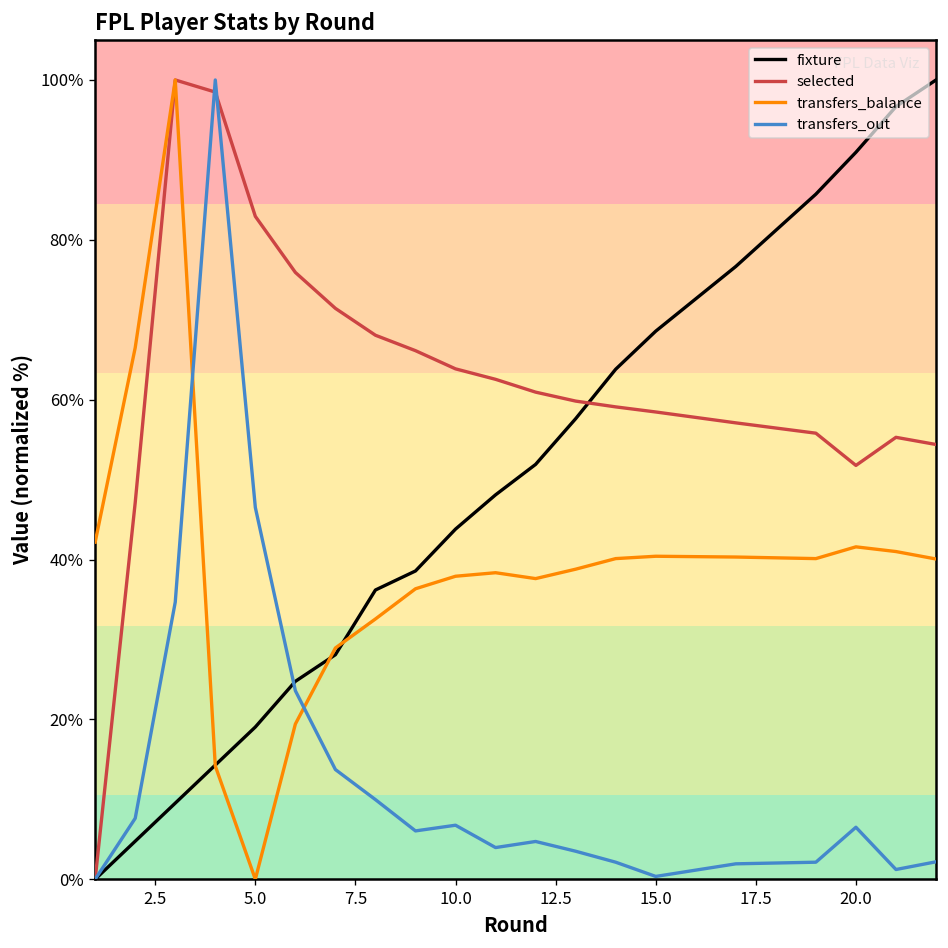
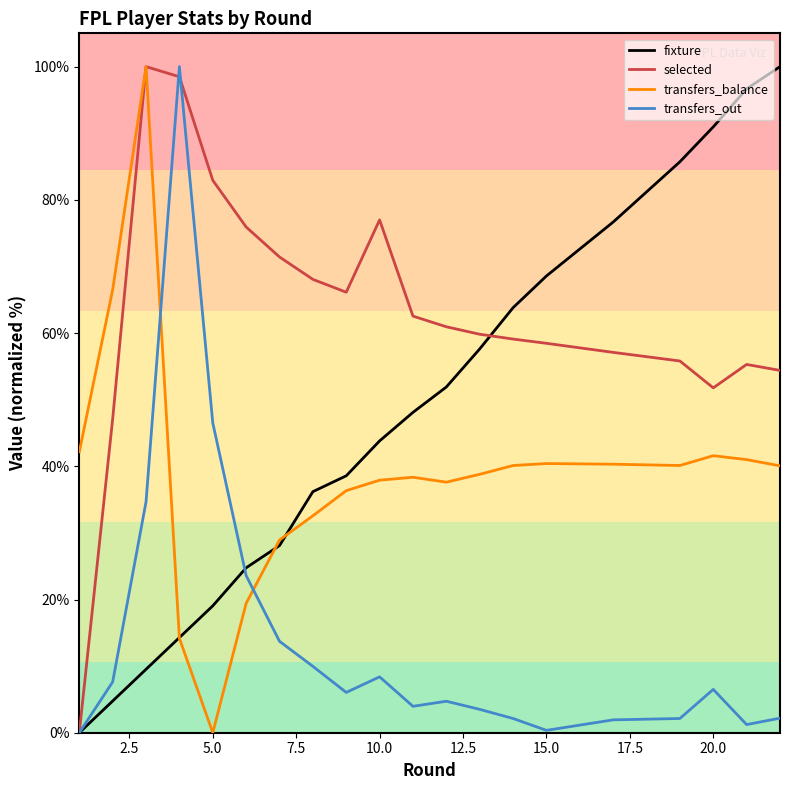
selected, 10.0: 64% -> 77%
transfers_out, 10.0: 7% -> 8%
